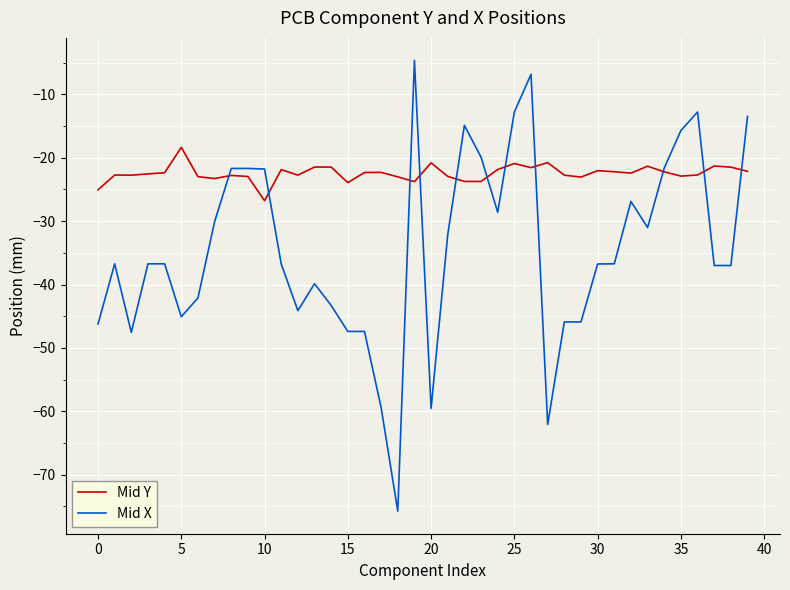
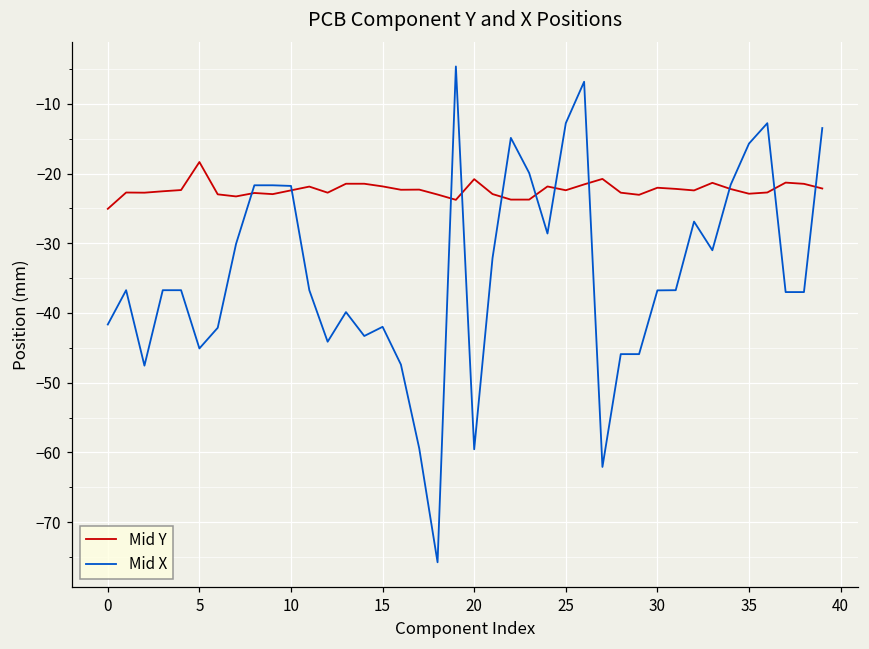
Mid X, 0: -46 -> -42
Mid Y, 10: -27 -> -22
Mid Y, 15: -24 -> -22
Mid X, 15: -47 -> -42
Mid Y, 25: -21 -> -22
